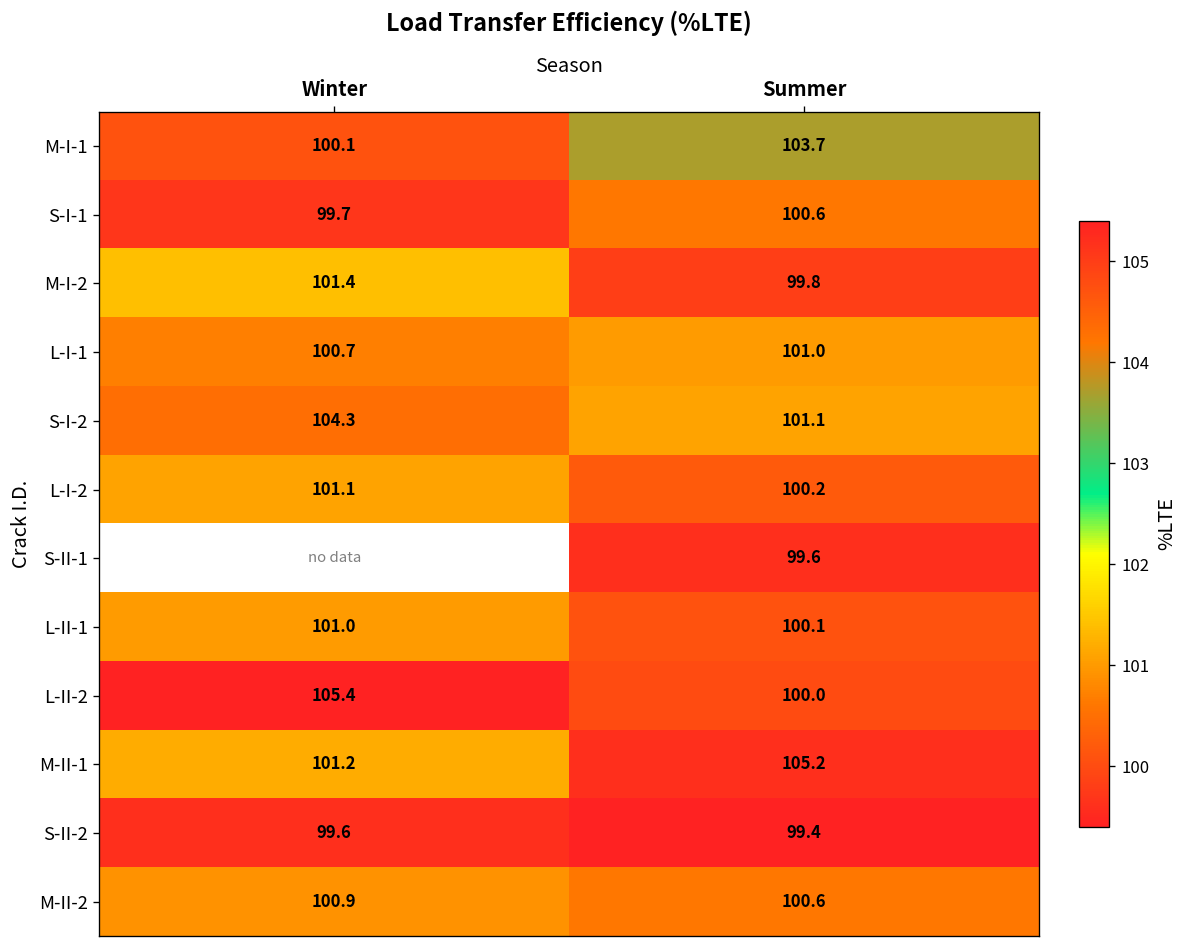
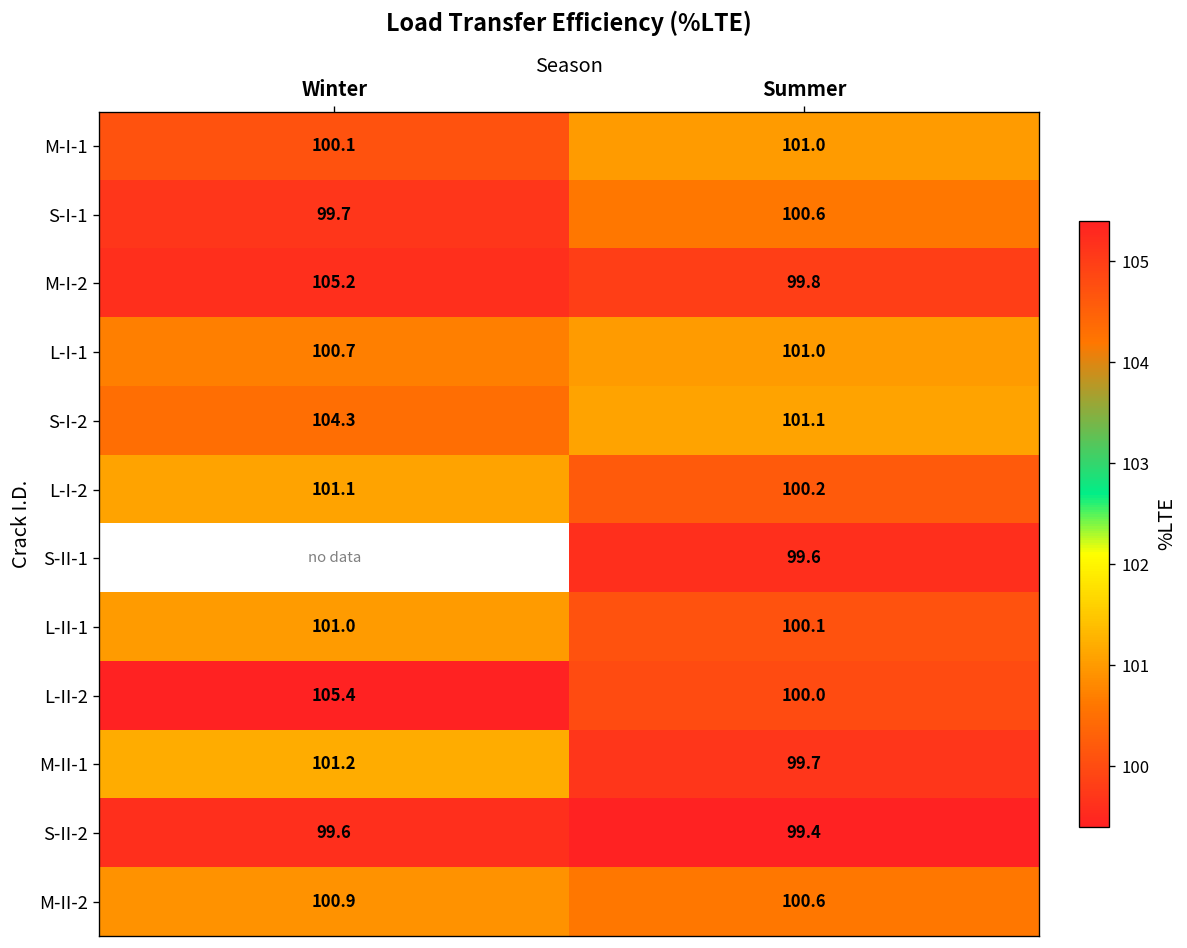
M-I-1, Summer: 103.7 -> 101.0
M-I-2, Winter: 101.4 -> 105.2
M-II-1, Summer: 105.2 -> 99.7
